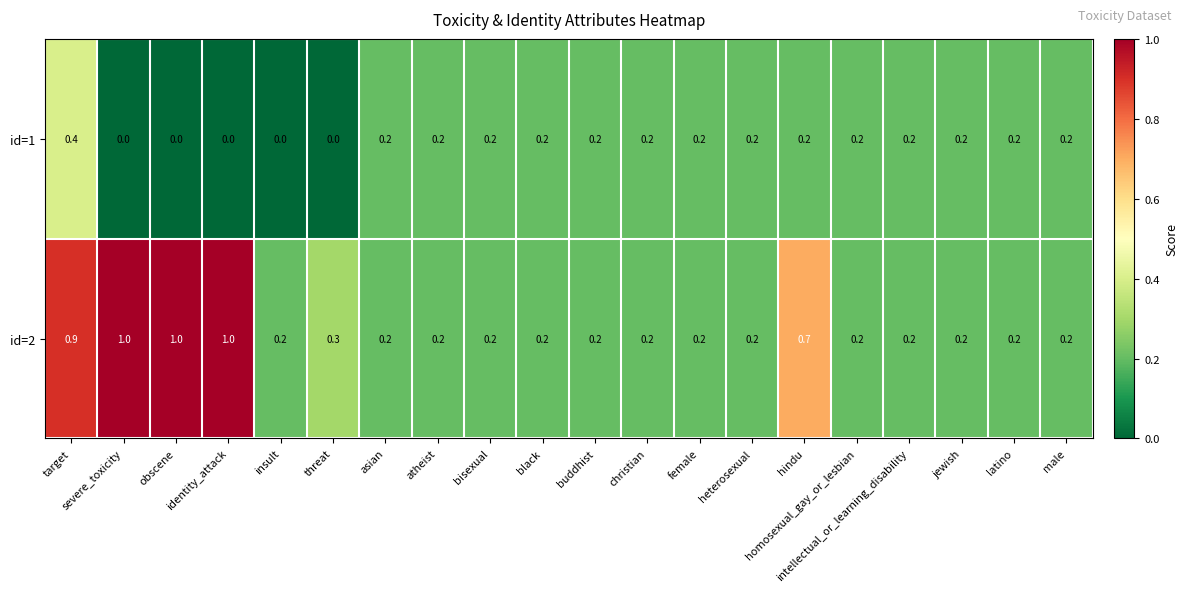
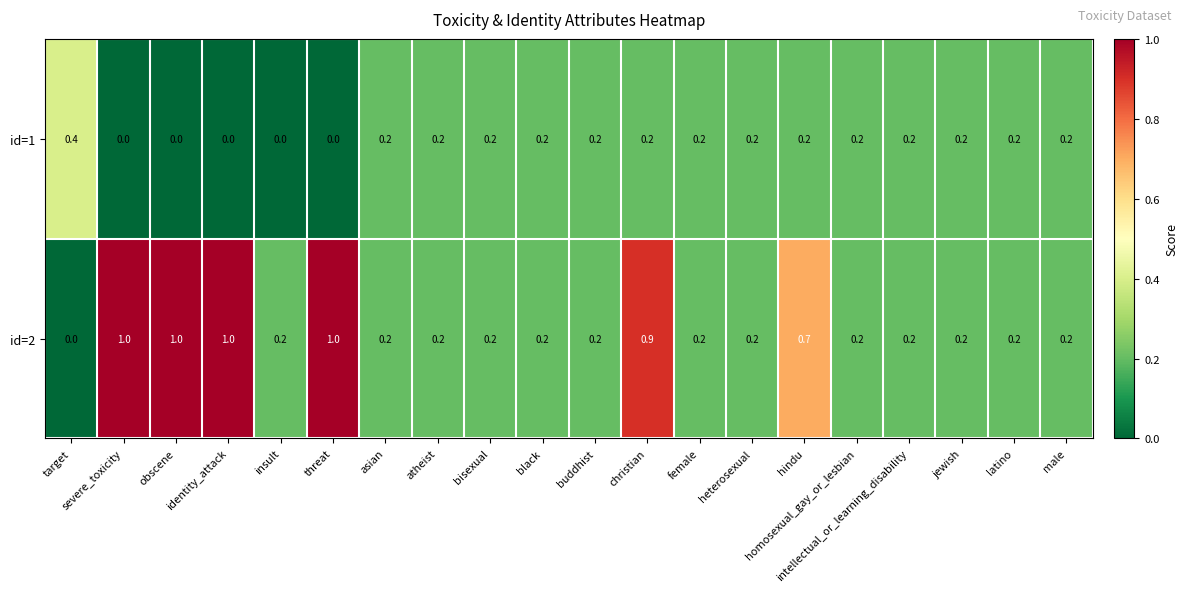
id=2, target: 0.9 -> 0.0
id=2, threat: 0.3 -> 1.0
id=2, christian: 0.2 -> 0.9
